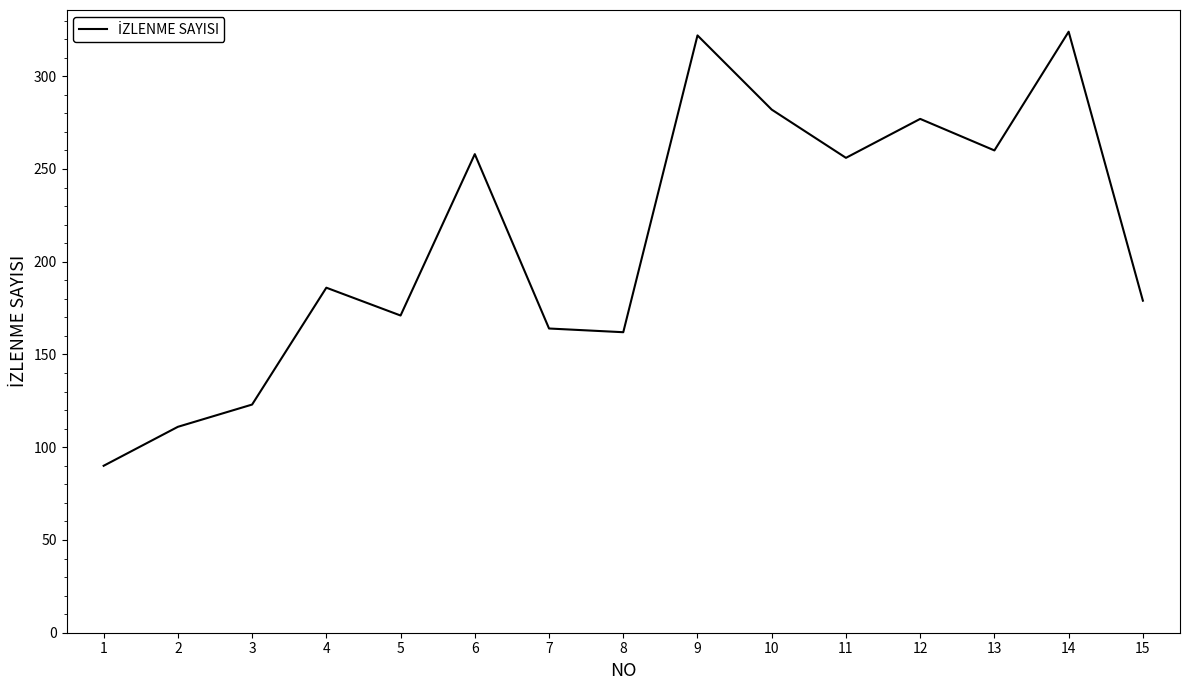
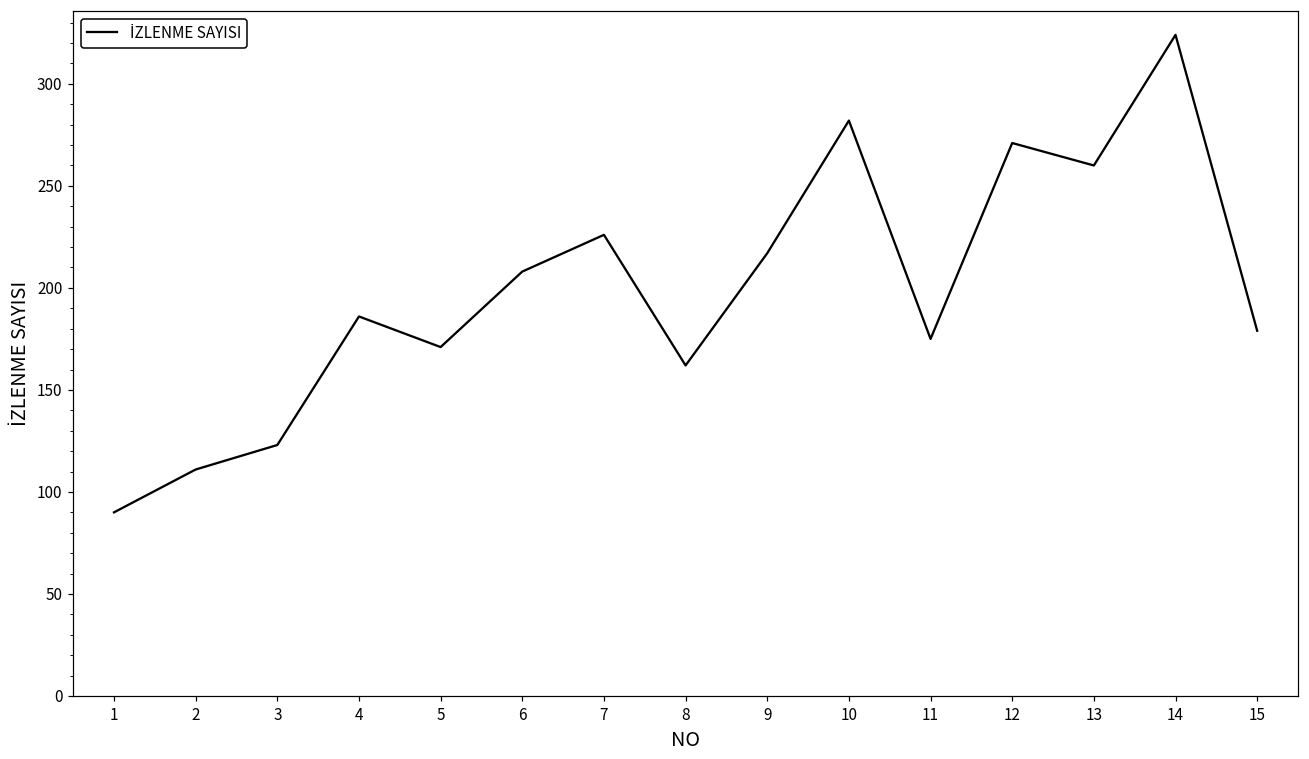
6: 258 -> 208
7: 164 -> 226
9: 322 -> 217
11: 256 -> 175
12: 277 -> 271
